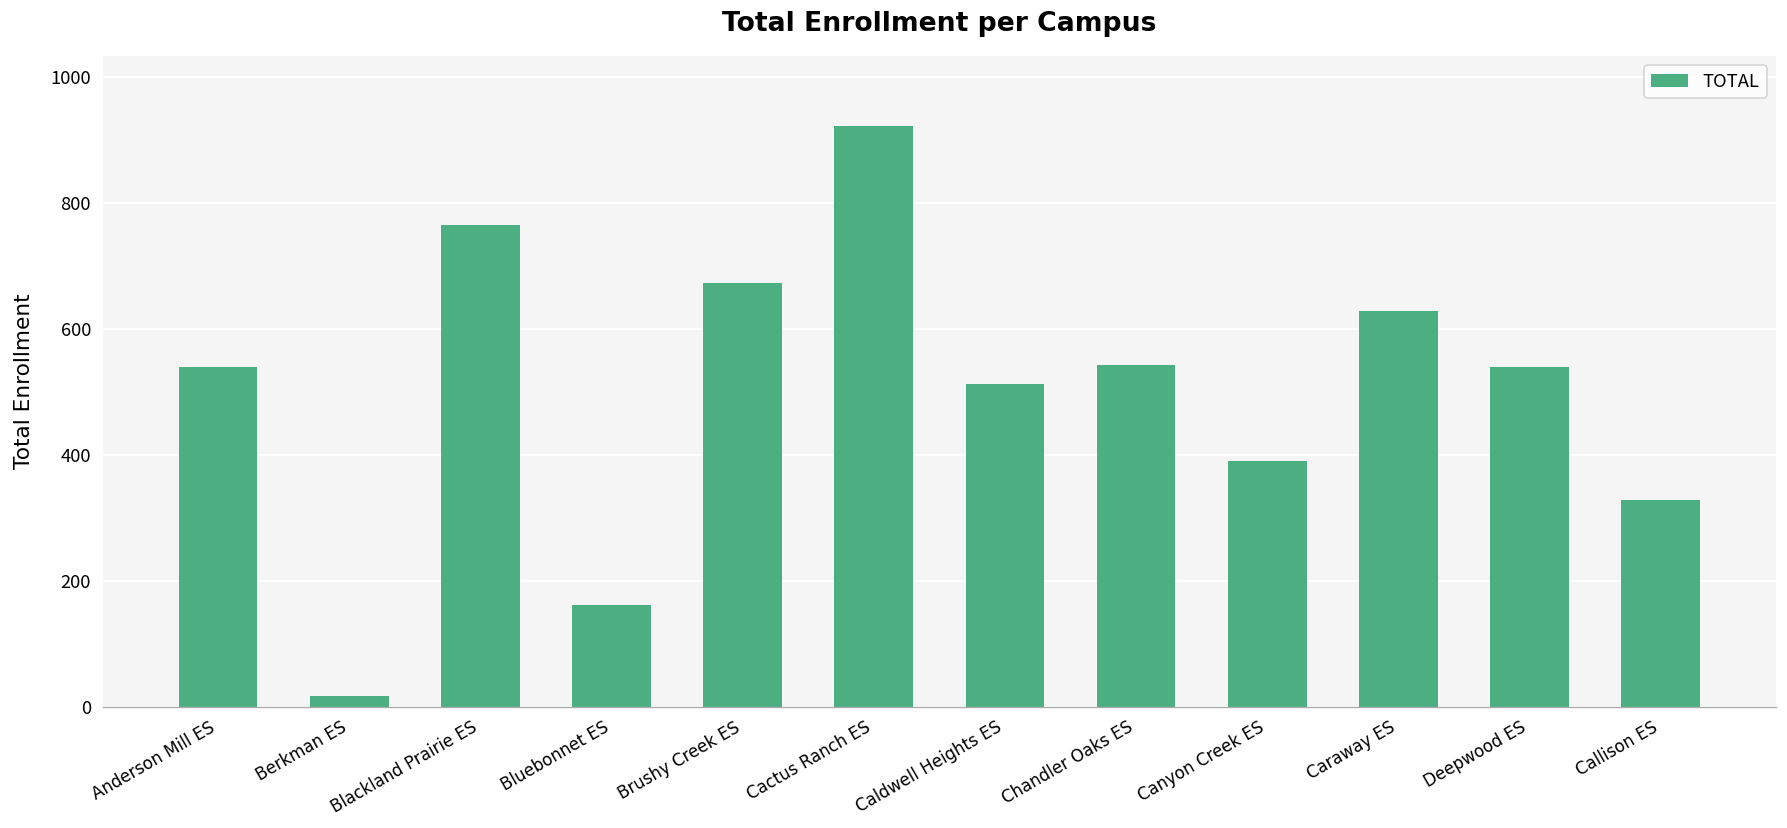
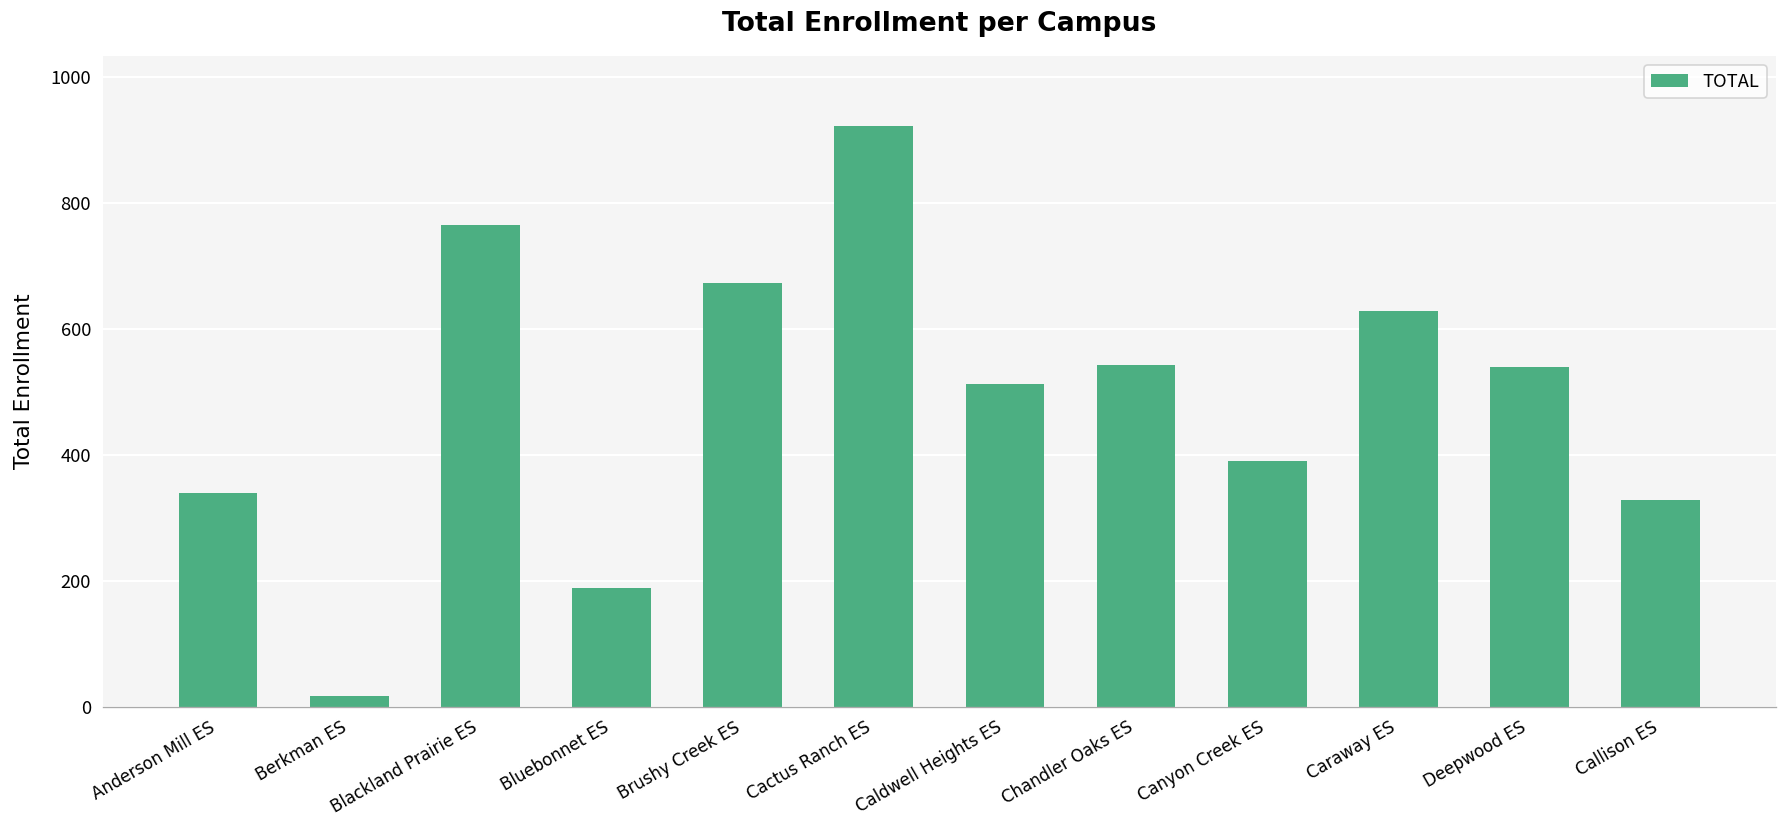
Anderson Mill ES: 540 -> 340
Bluebonnet ES: 160 -> 190
